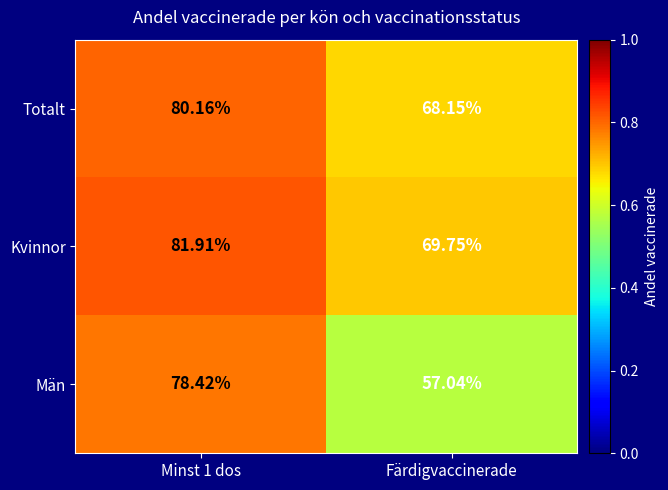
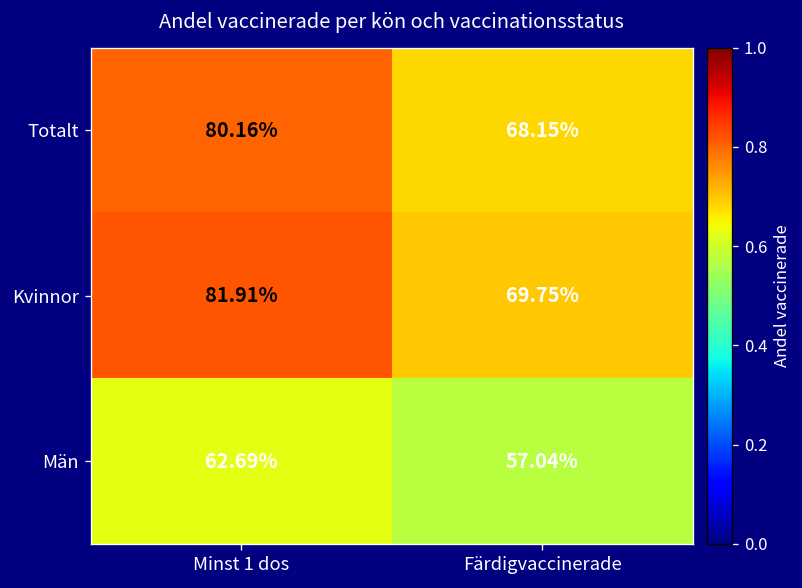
Män, Minst 1 dos: 78.42% -> 62.69%
